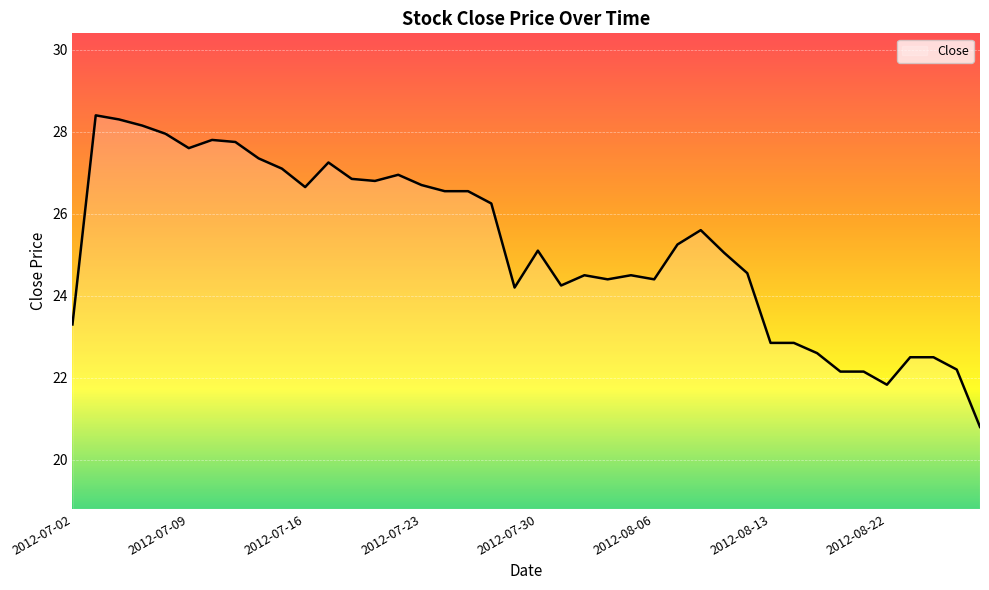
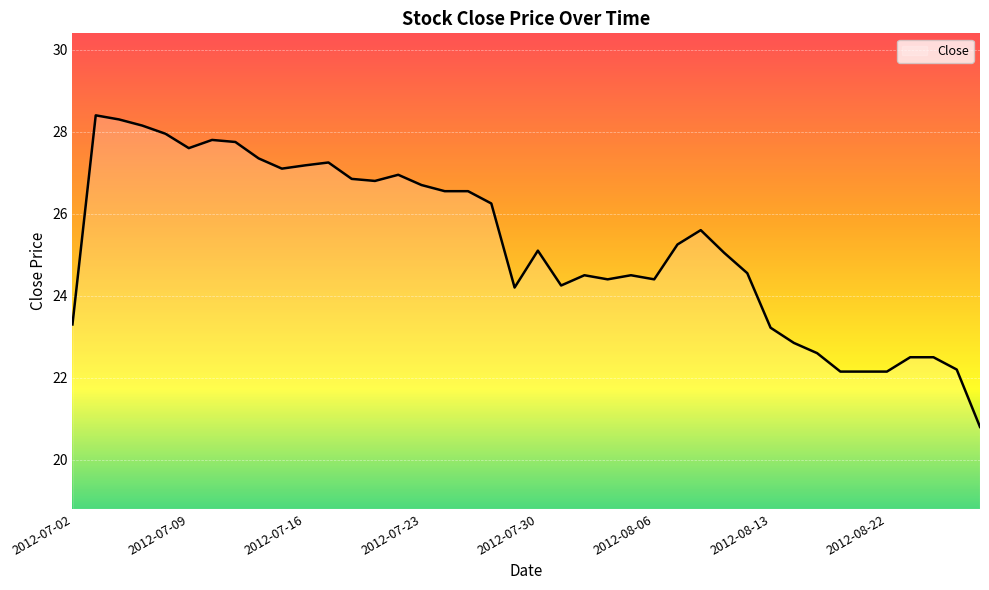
2012-07-16: 26.7 -> 27.2
2012-08-13: 22.9 -> 23.2
2012-08-22: 21.8 -> 22.2
